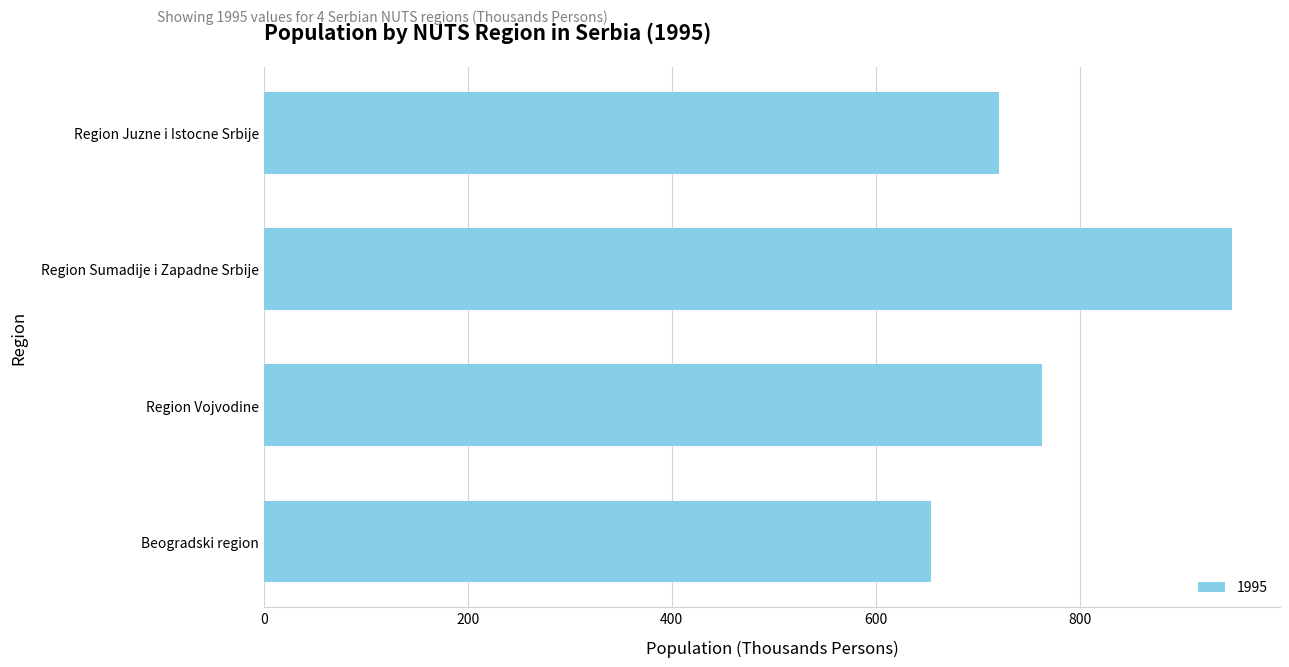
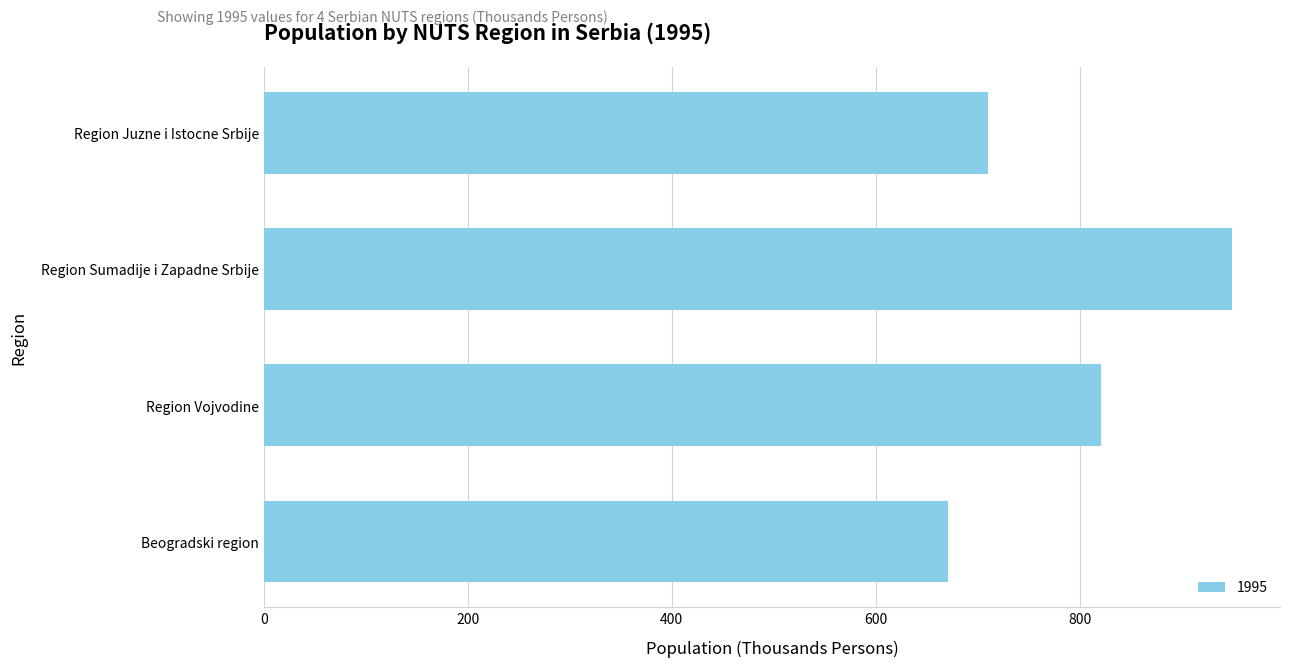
Region Juzne i Istocne Srbije: 721 -> 710
Region Vojvodine: 763 -> 821
Beogradski region: 654 -> 671
